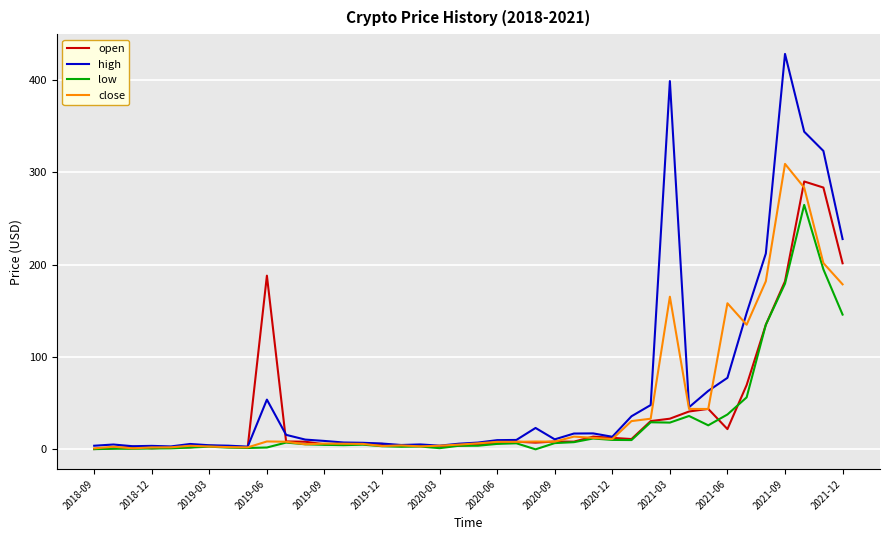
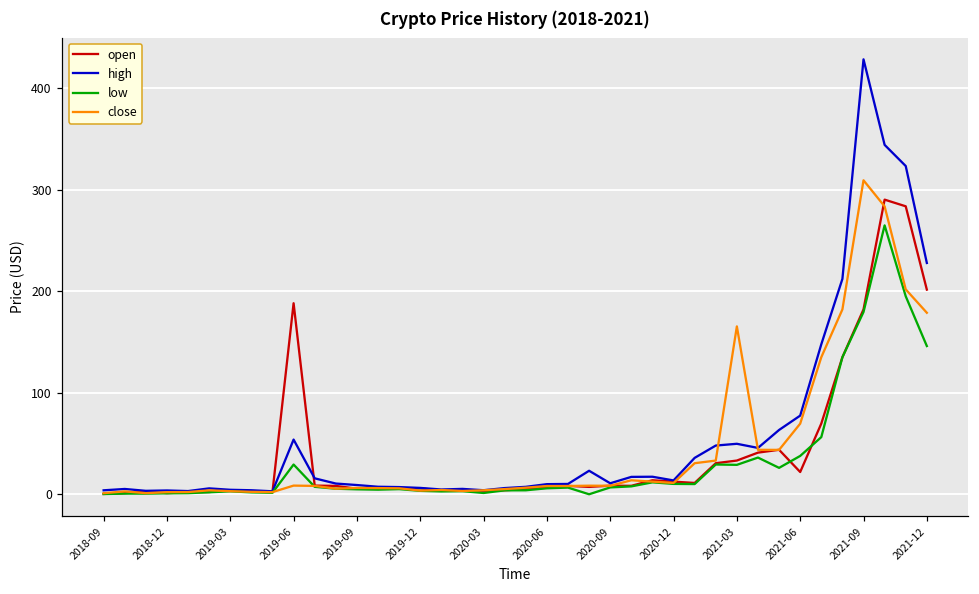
low, 2019-06: 0 -> 30
high, 2021-03: 400 -> 50
close, 2021-06: 160 -> 70
